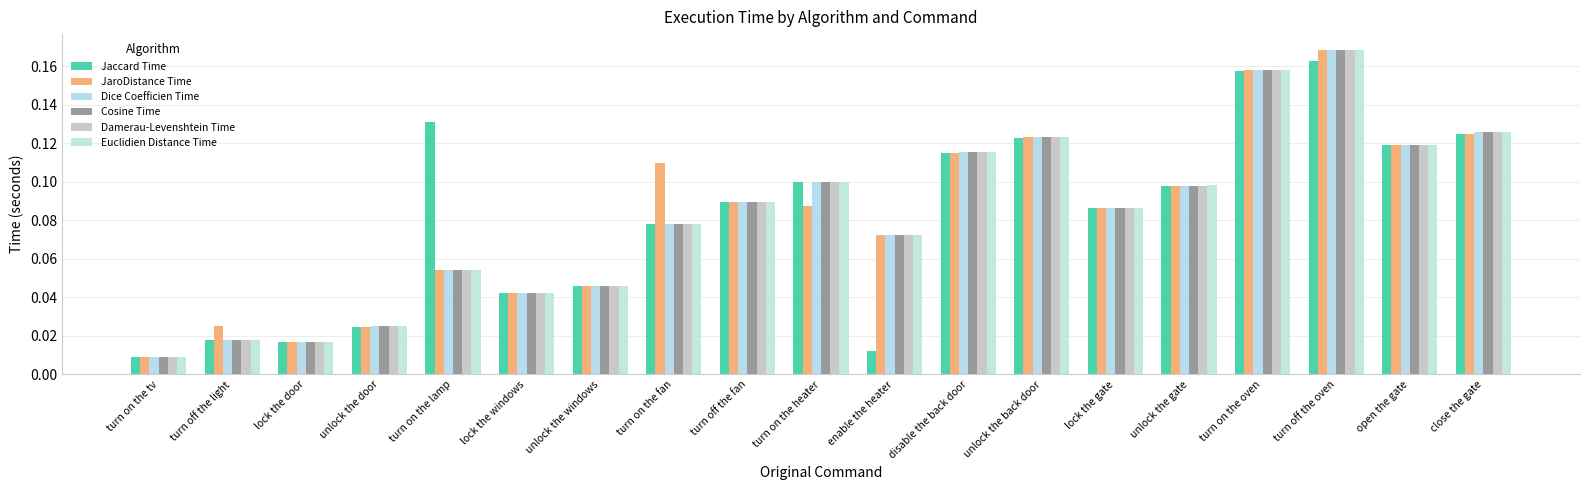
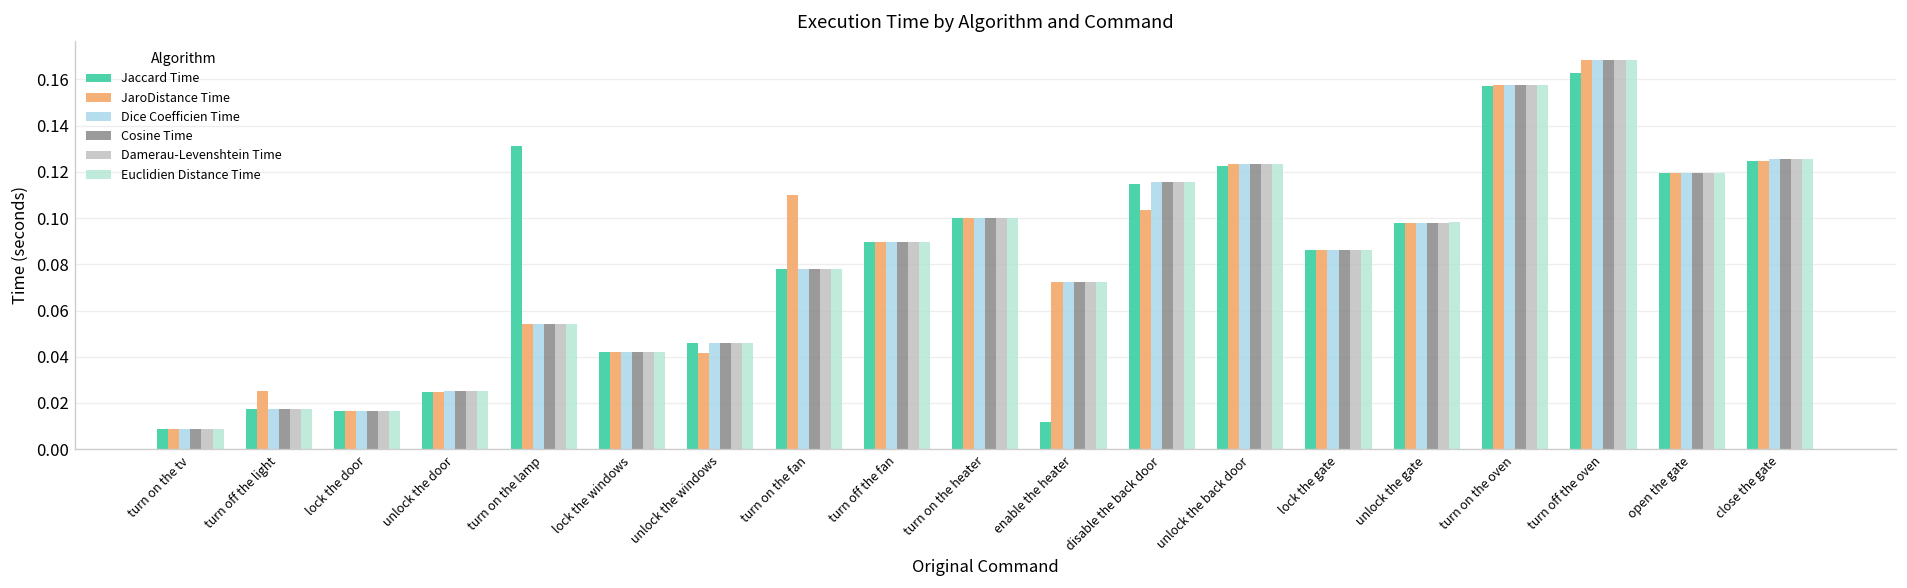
JaroDistance Time, unlock the windows: 0.046 -> 0.042
JaroDistance Time, turn on the heater: 0.088 -> 0.100
JaroDistance Time, disable the back door: 0.115 -> 0.104
